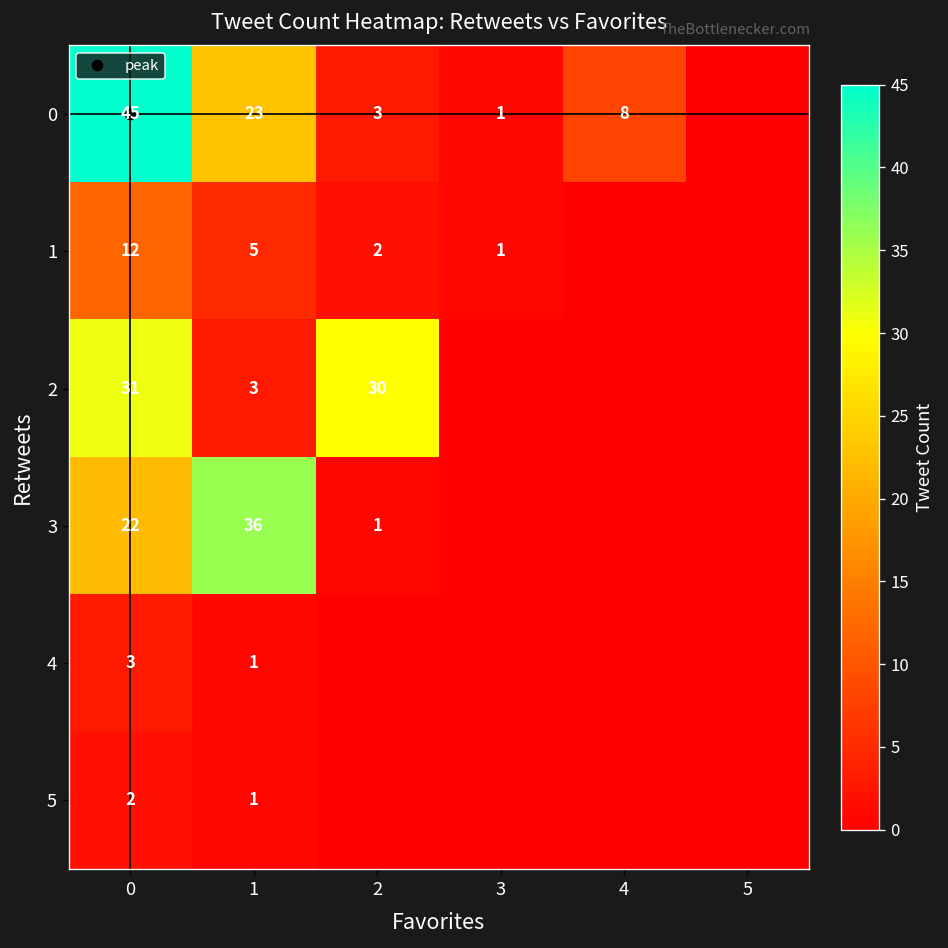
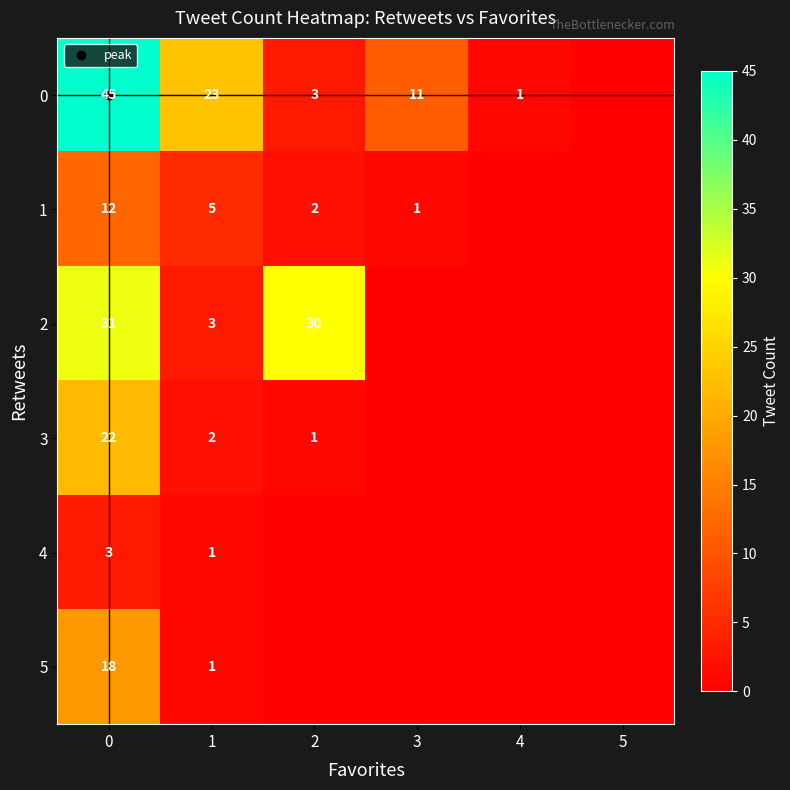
0, 3: 1 -> 11
0, 4: 8 -> 1
3, 1: 36 -> 2
5, 0: 2 -> 18
